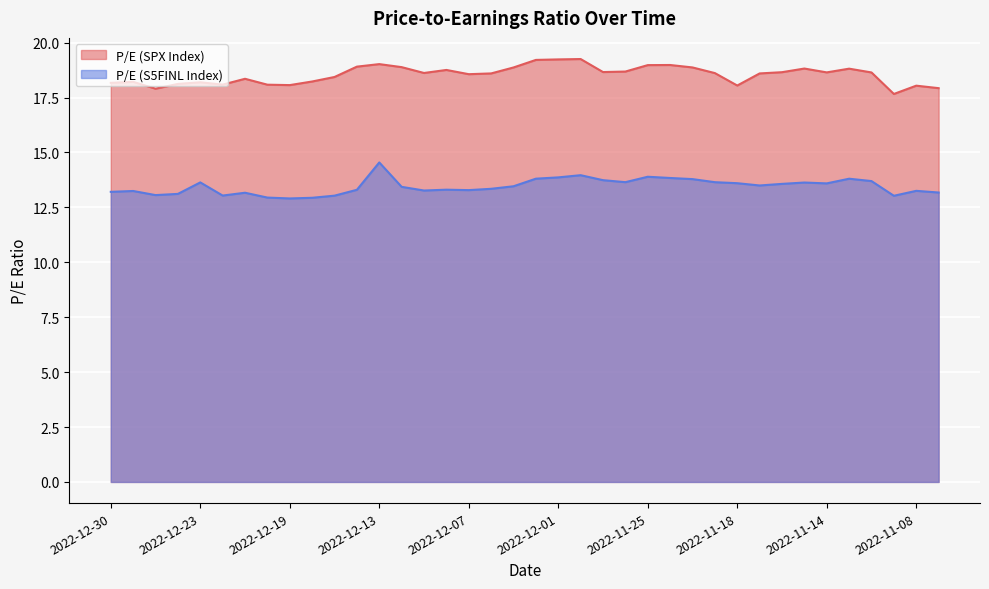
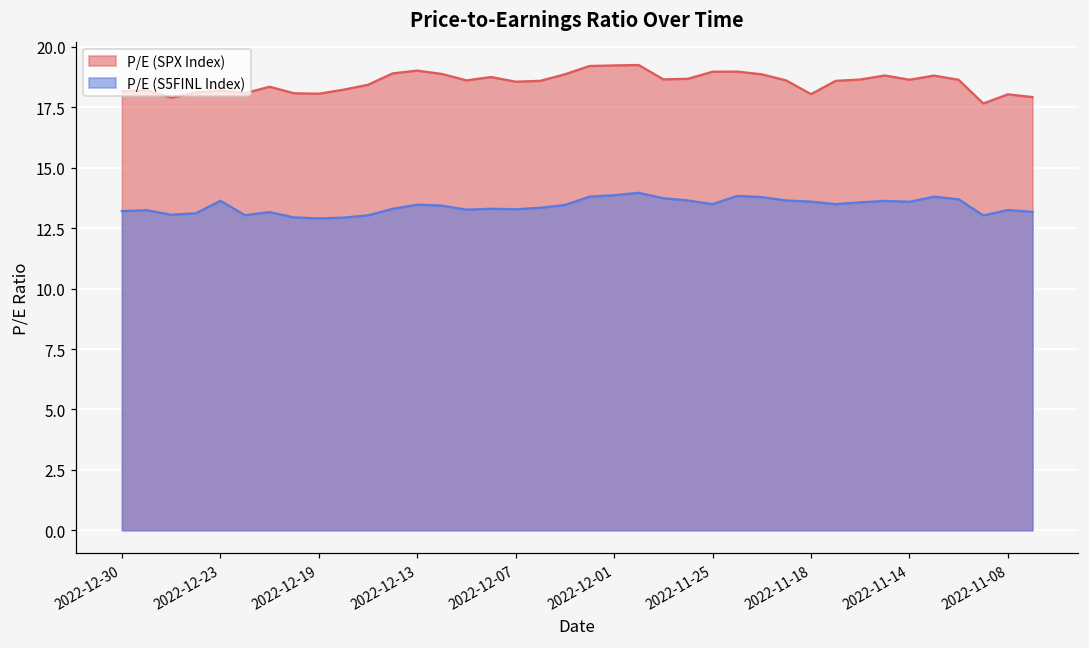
P/E (S5FINL Index), 2022-12-13: 14.5 -> 13.5
P/E (S5FINL Index), 2022-11-25: 13.9 -> 13.5
